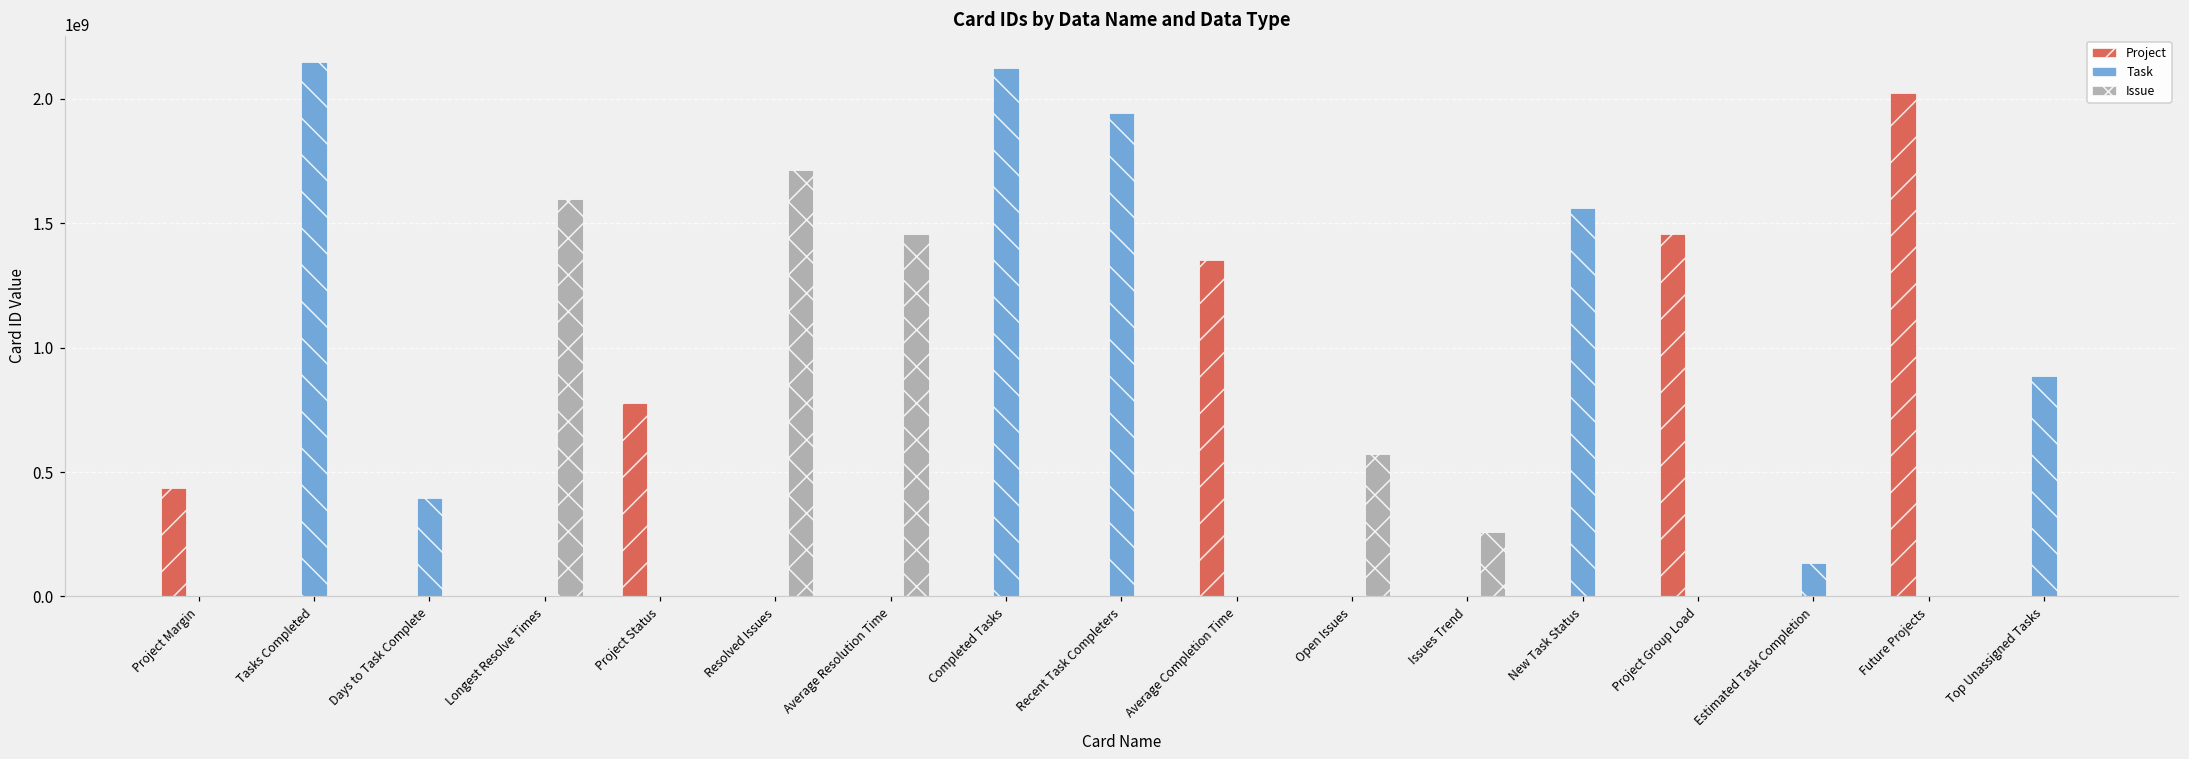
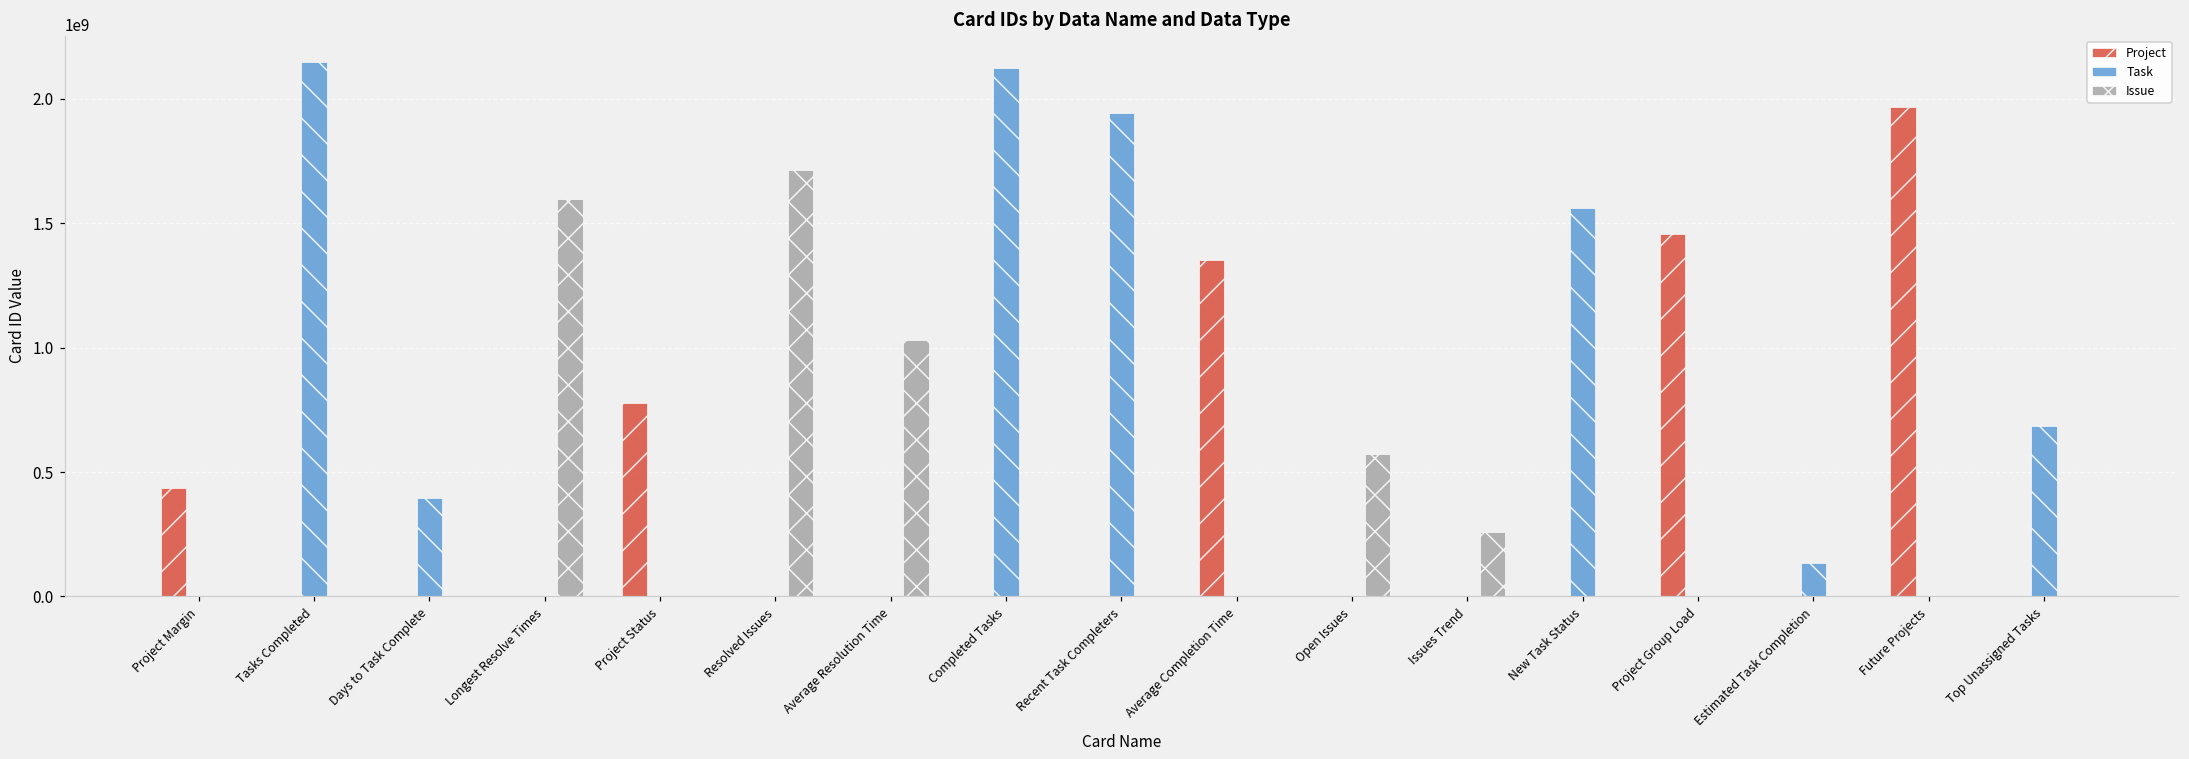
Issue, Average Resolution Time: 1450000000 -> 1030000000
Project, Future Projects: 2020000000 -> 1970000000
Task, Top Unassigned Tasks: 890000000 -> 690000000
